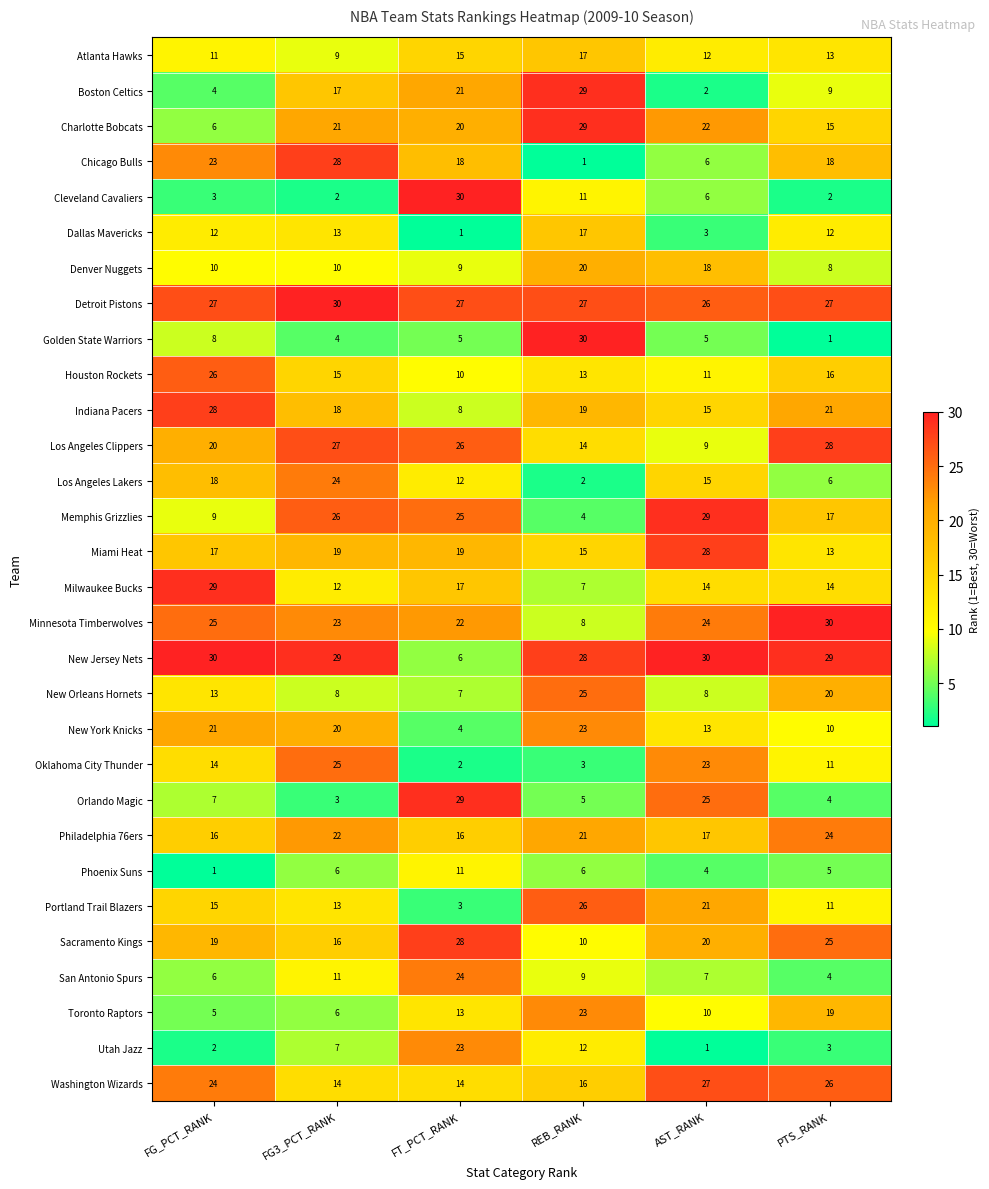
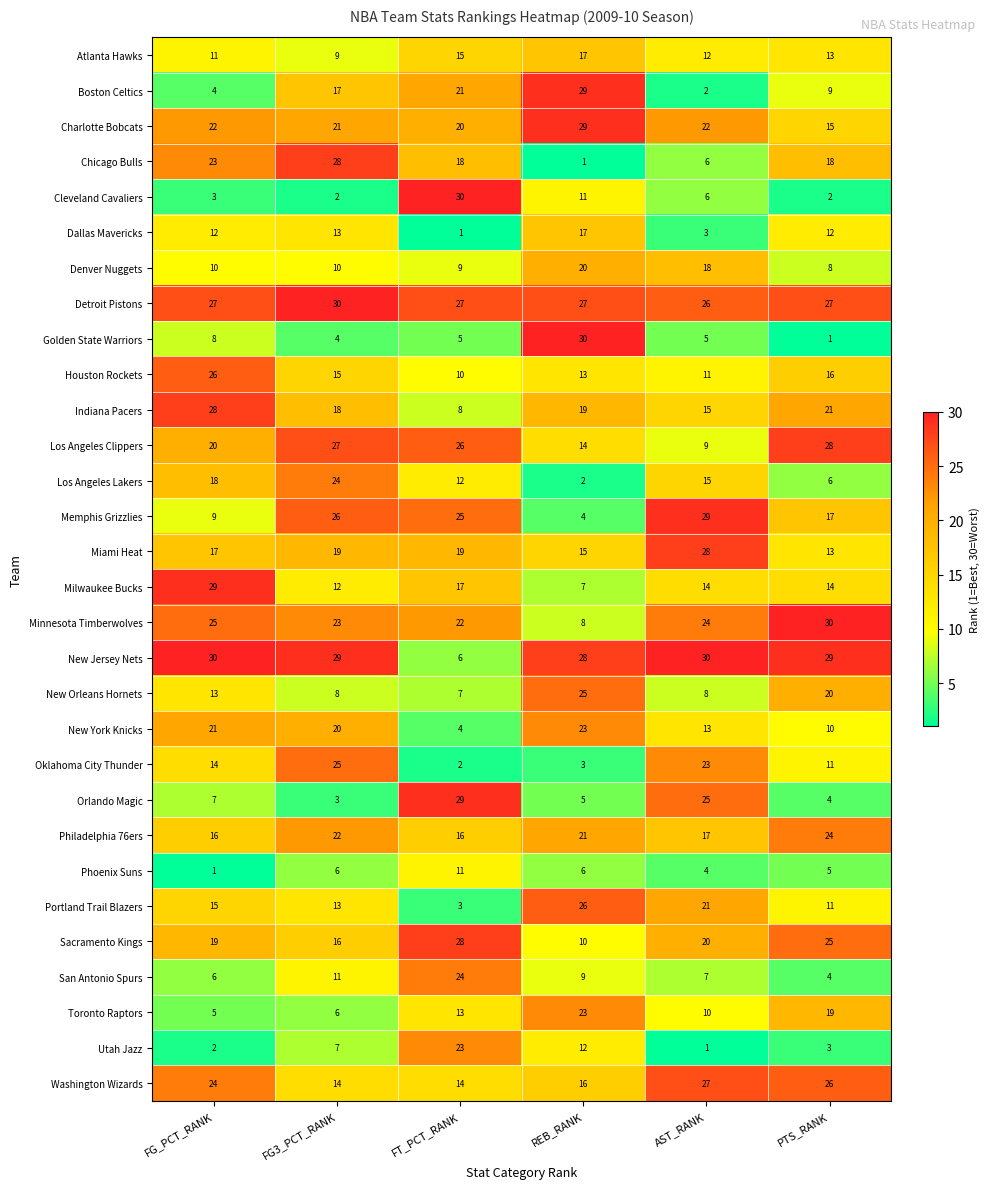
Charlotte Bobcats, FG_PCT_RANK: 6 -> 22
